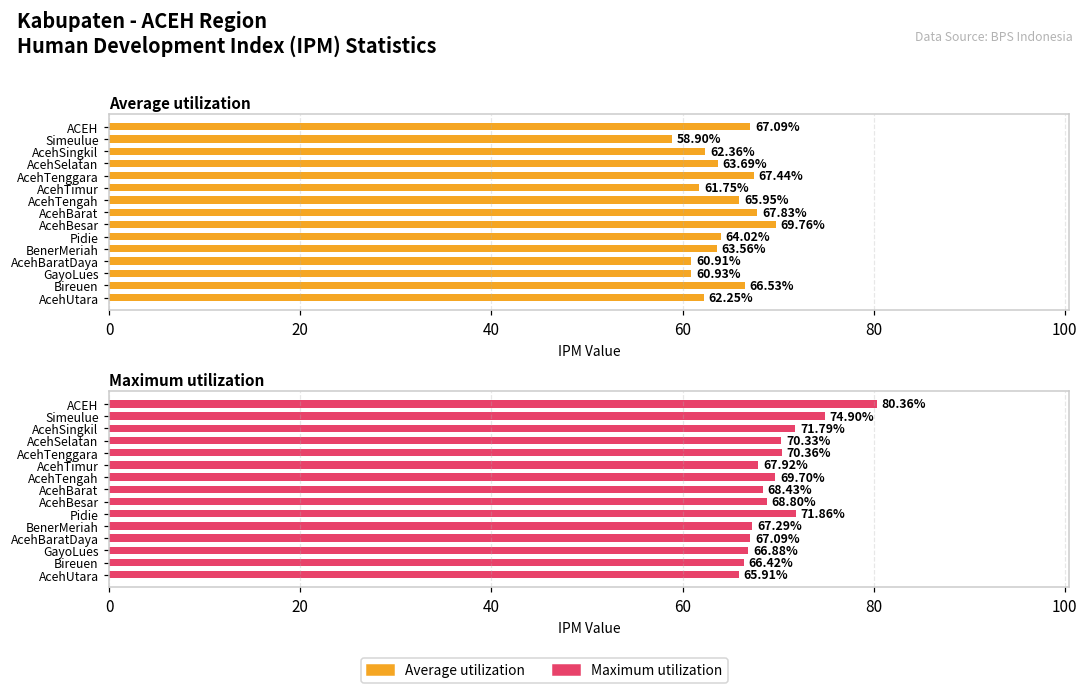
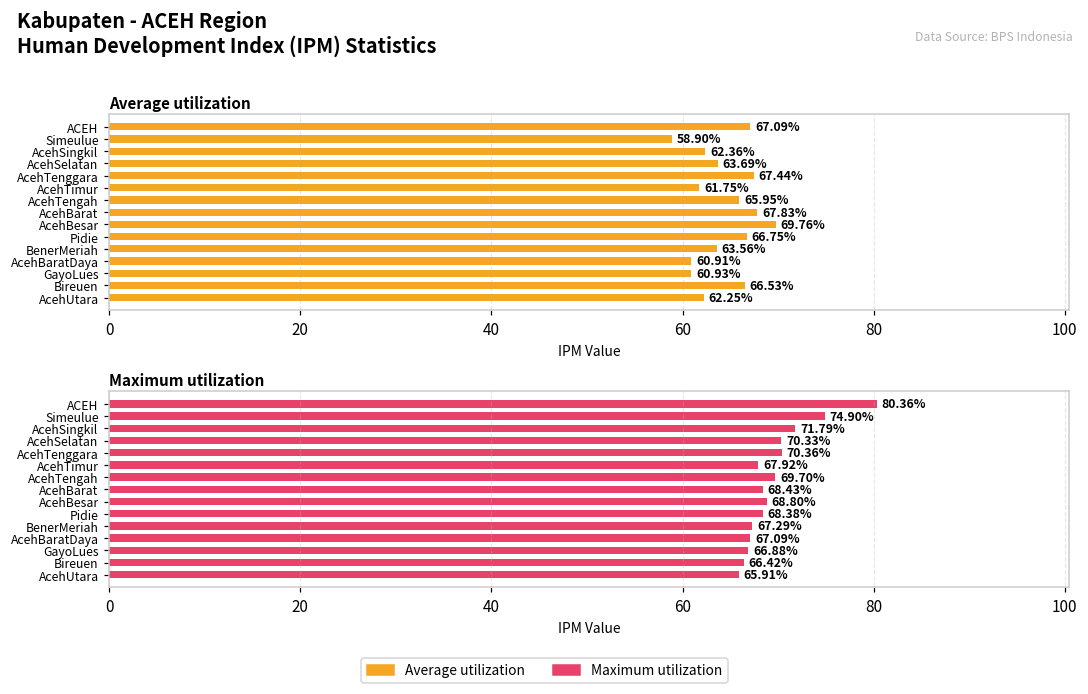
Average utilization, Pidie: 64.02% -> 66.75%
Maximum utilization, Pidie: 71.86% -> 68.38%
